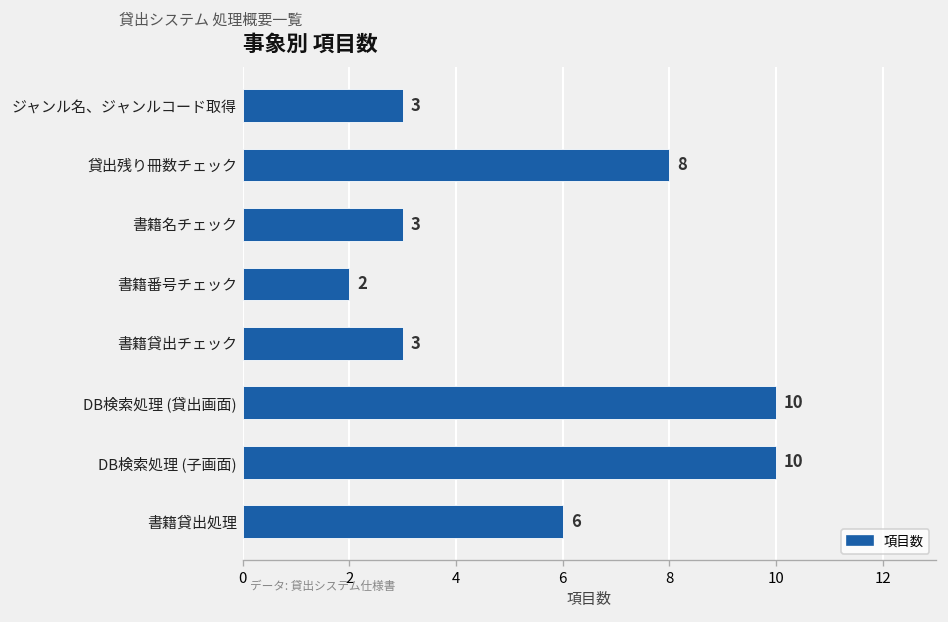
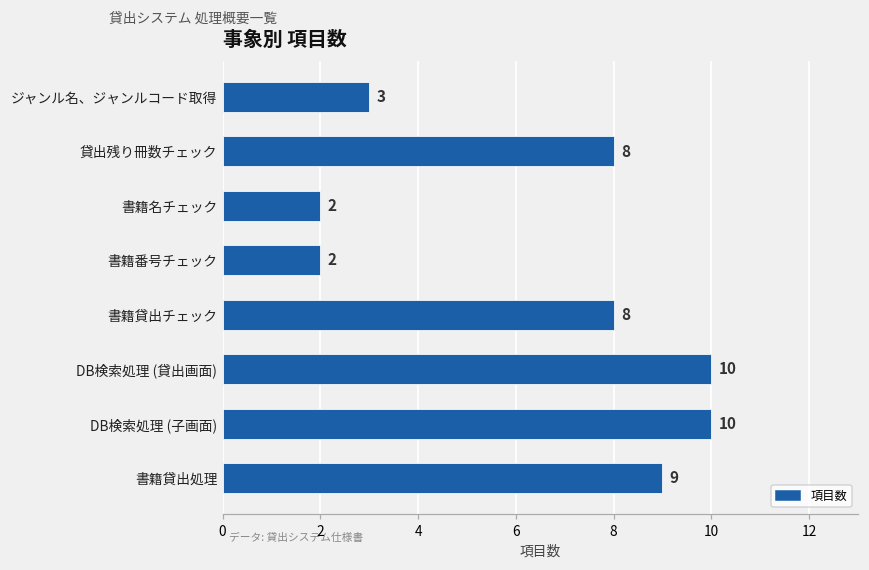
書籍名チェック: 3 -> 2
書籍貸出チェック: 3 -> 8
書籍貸出処理: 6 -> 9
